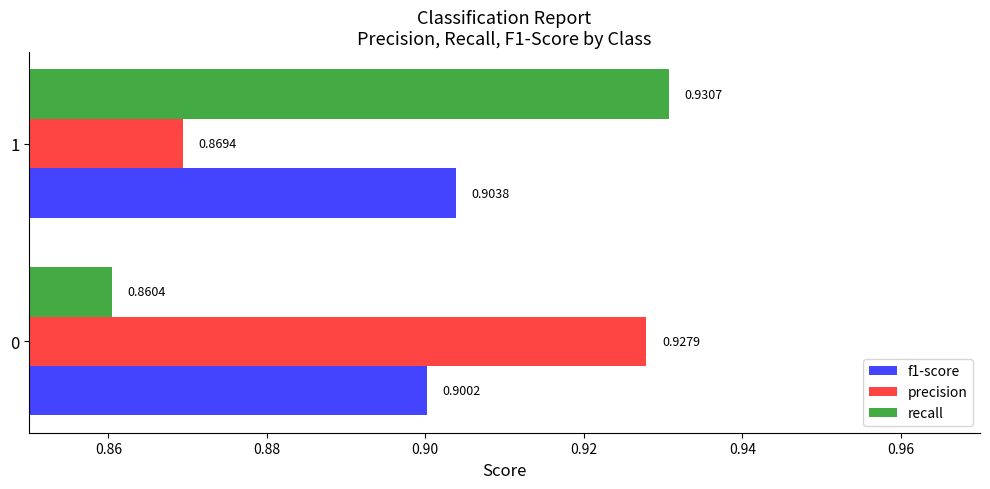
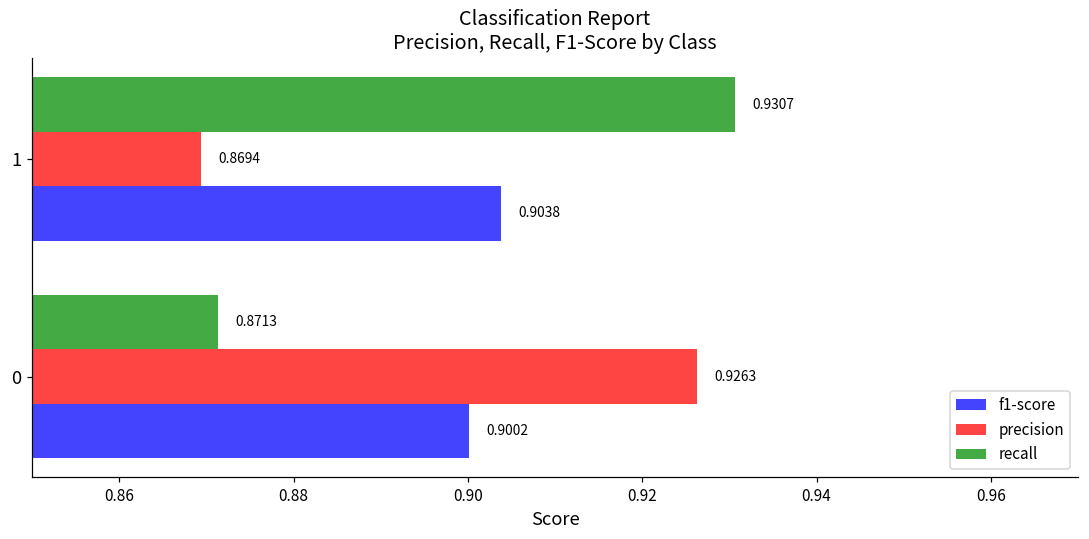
recall, 0: 0.8604 -> 0.8713
precision, 0: 0.9279 -> 0.9263
